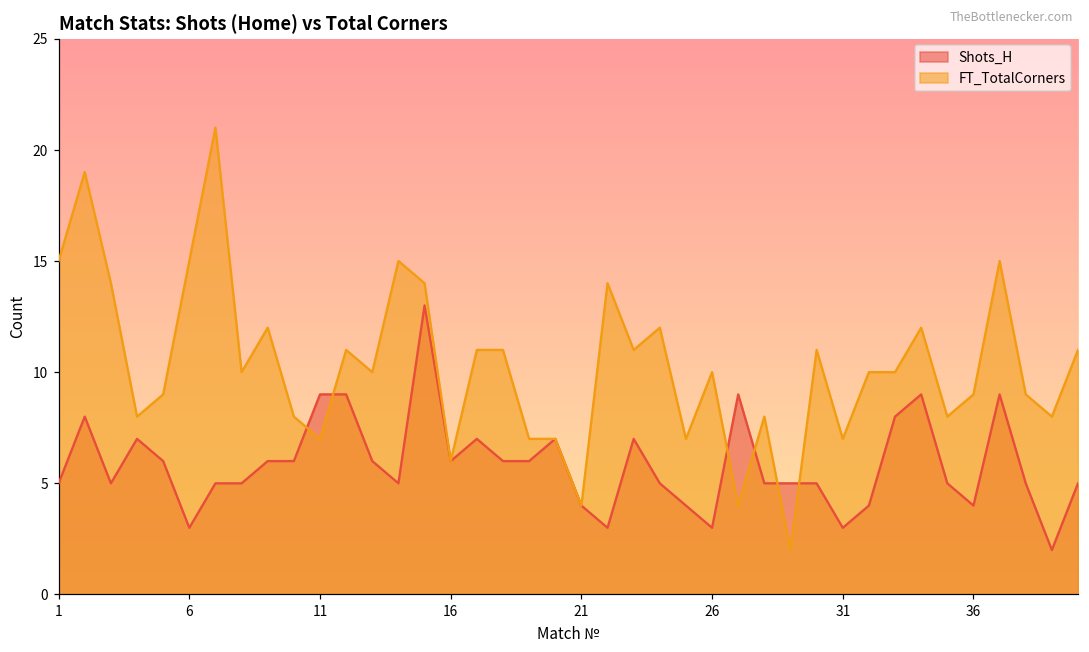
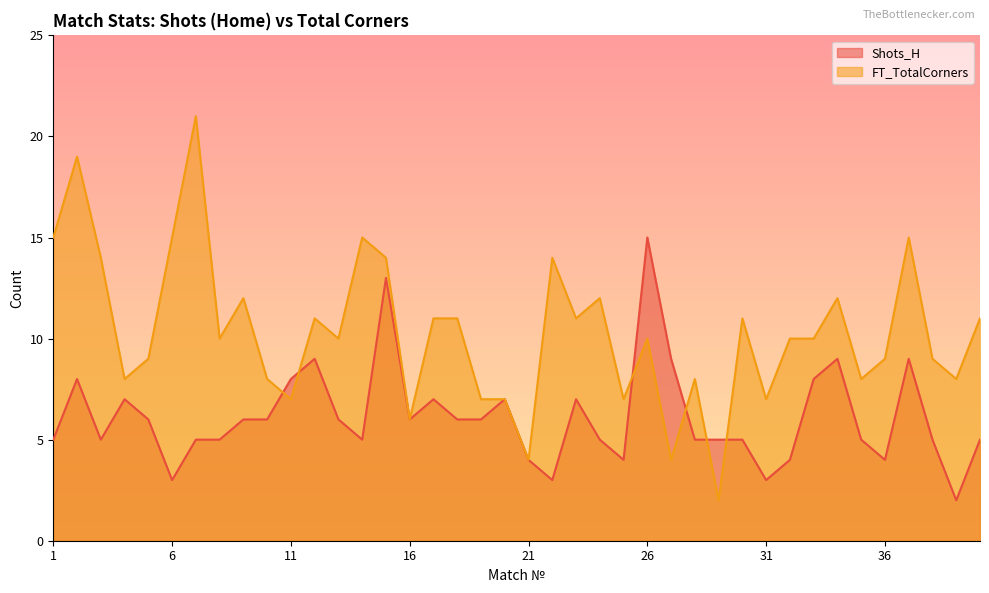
Shots_H, 11: 9 -> 8
Shots_H, 26: 3 -> 15
